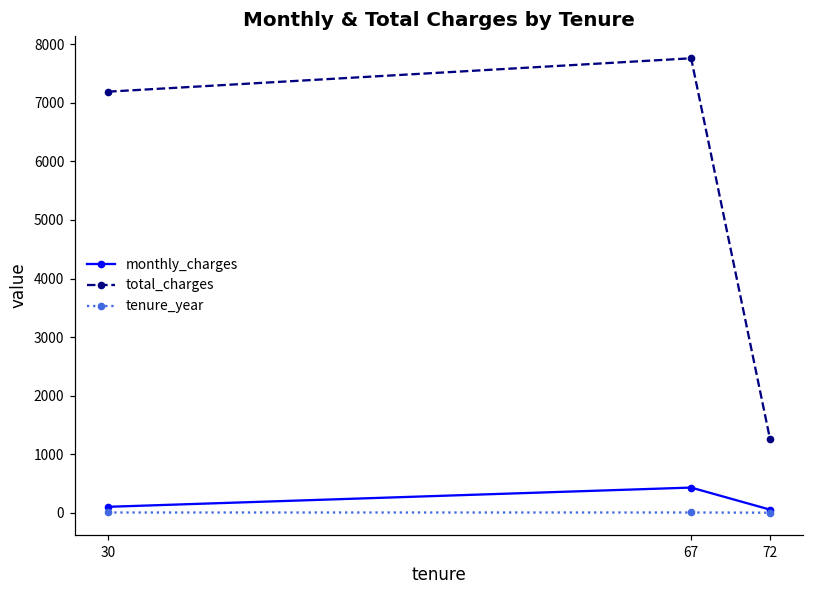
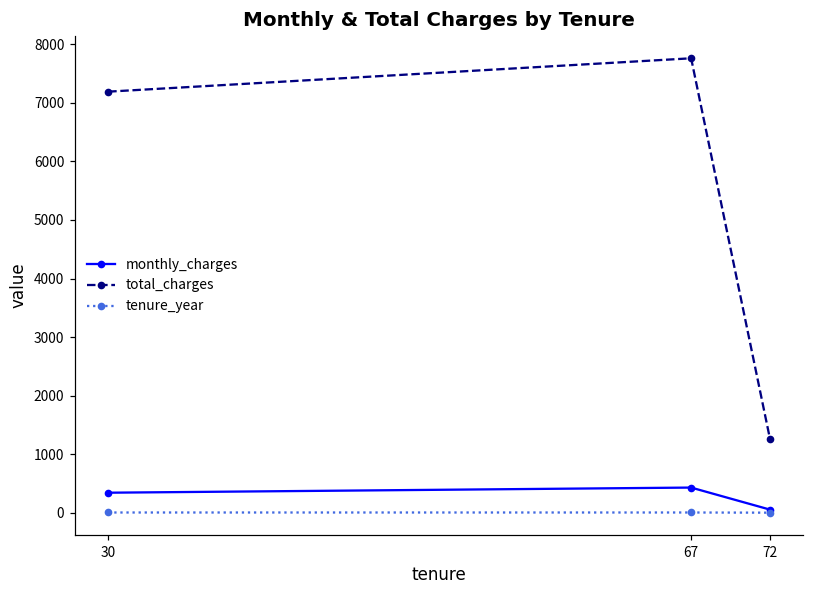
monthly_charges, 30: 100 -> 300
